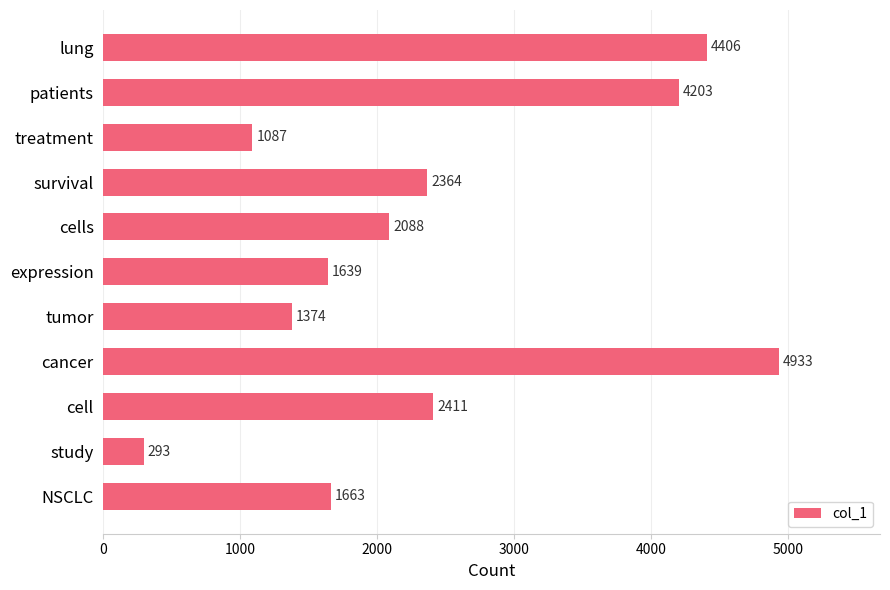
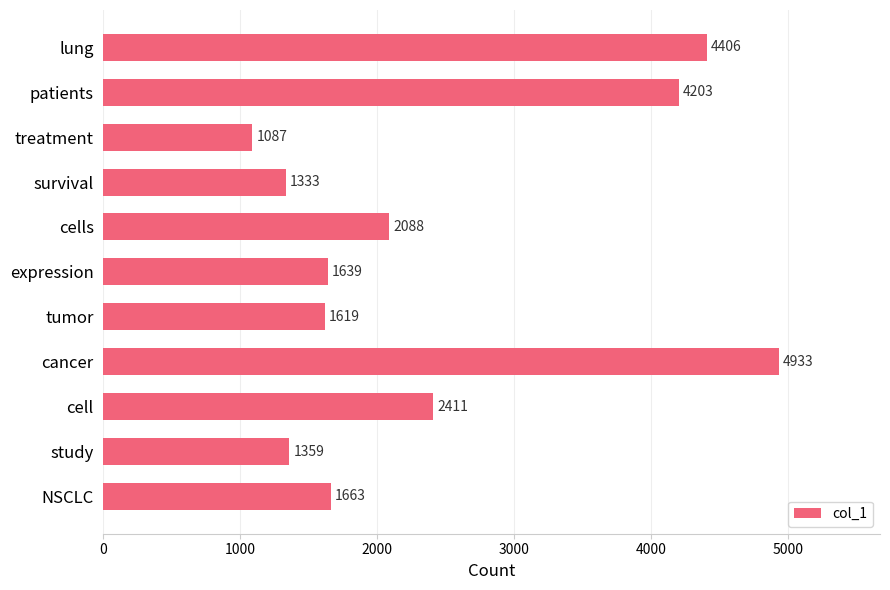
survival: 2364 -> 1333
tumor: 1374 -> 1619
study: 293 -> 1359
